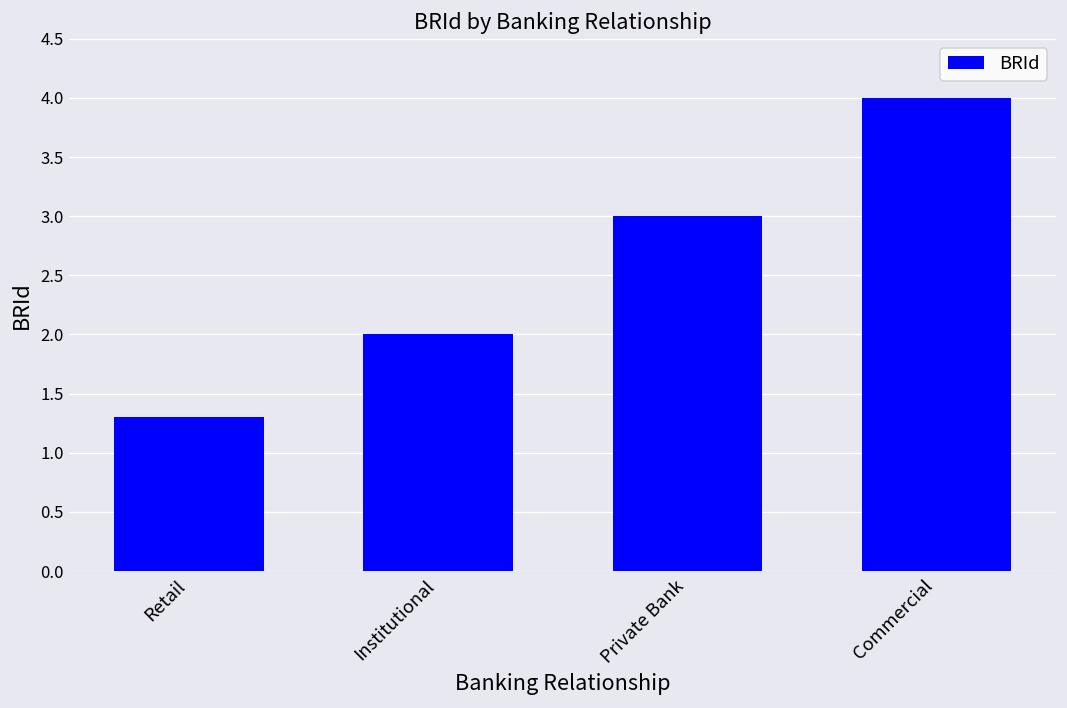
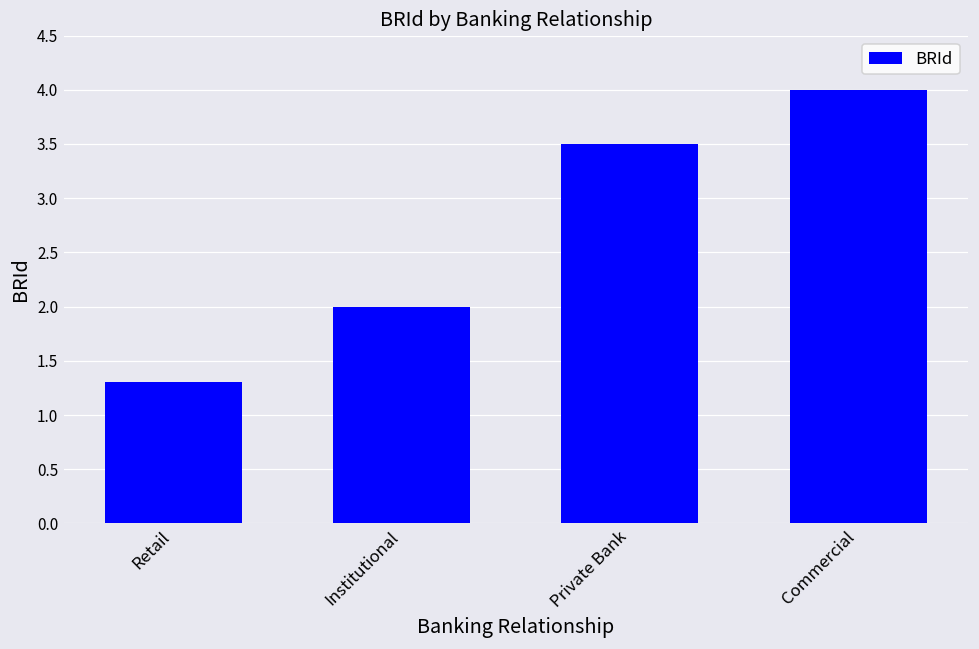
Private Bank: 3.0 -> 3.5
